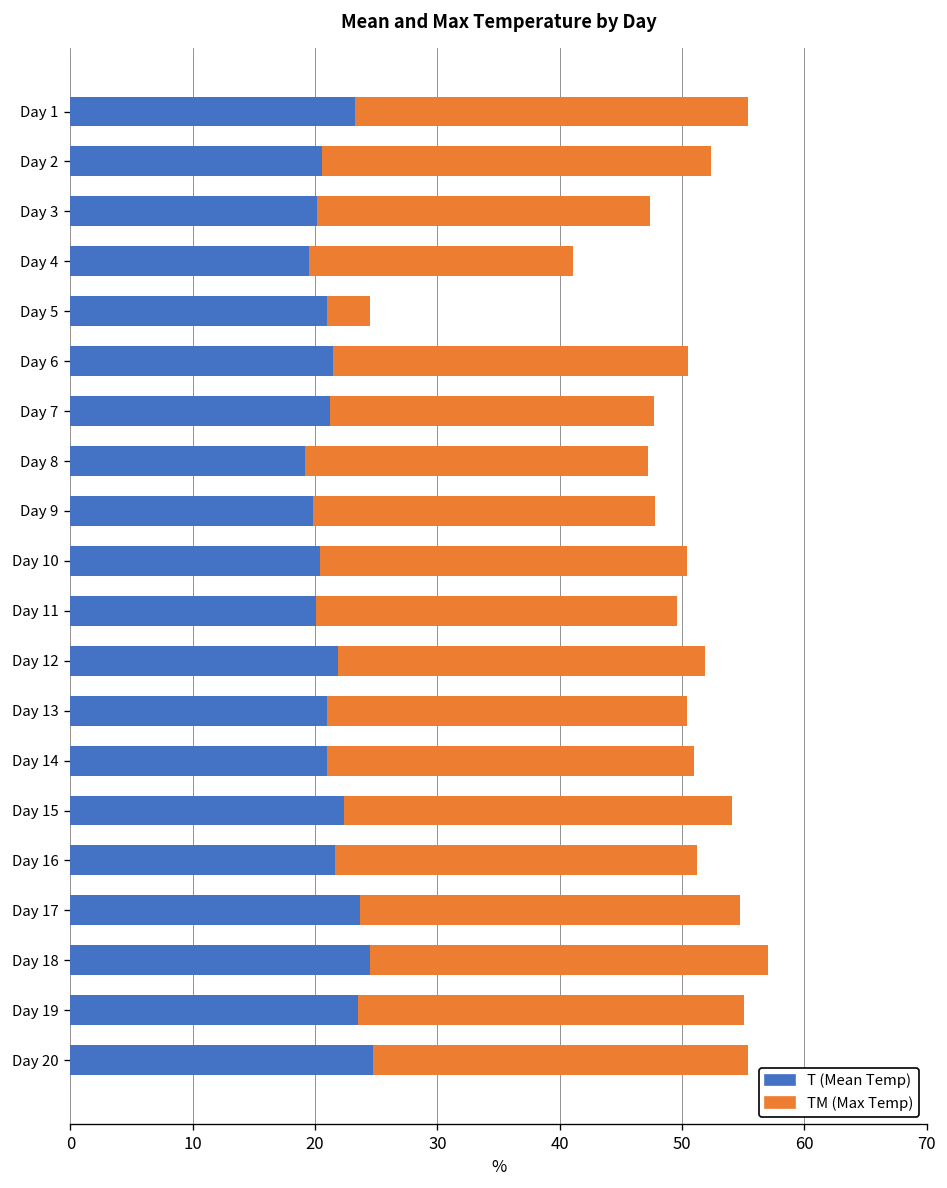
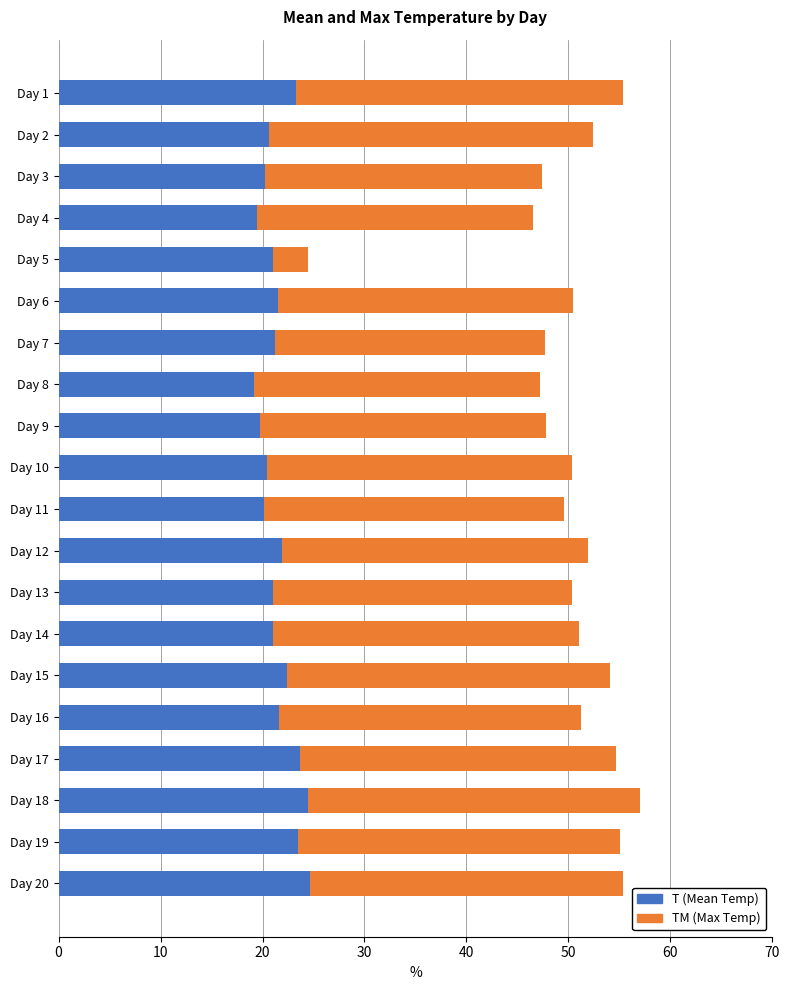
TM (Max Temp), Day 4: 21.6 -> 27.0
